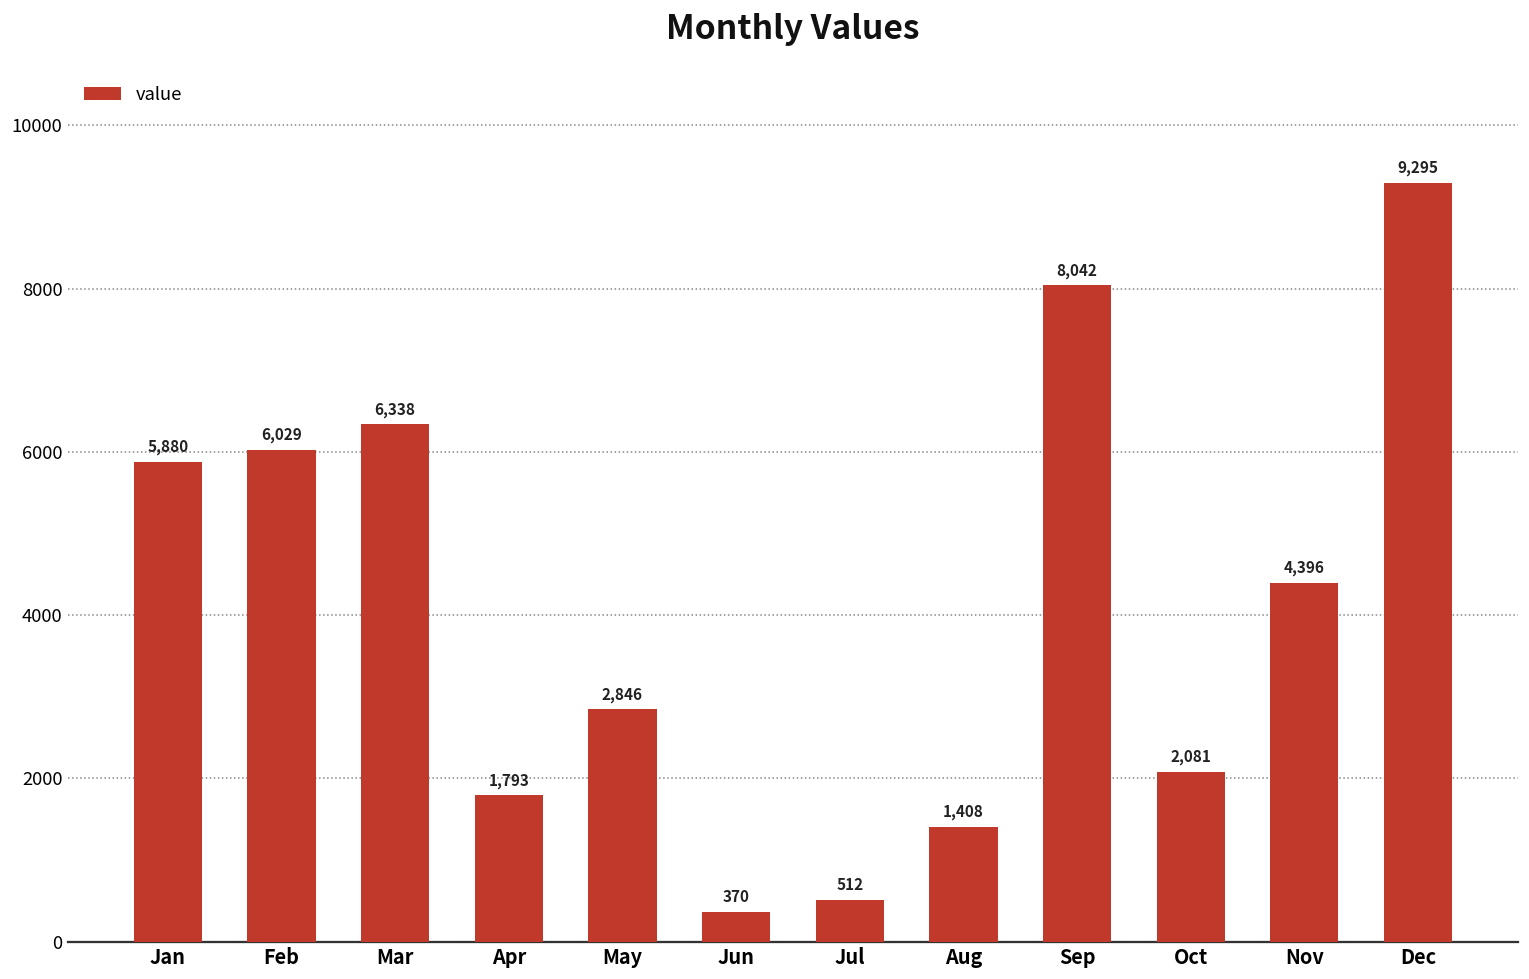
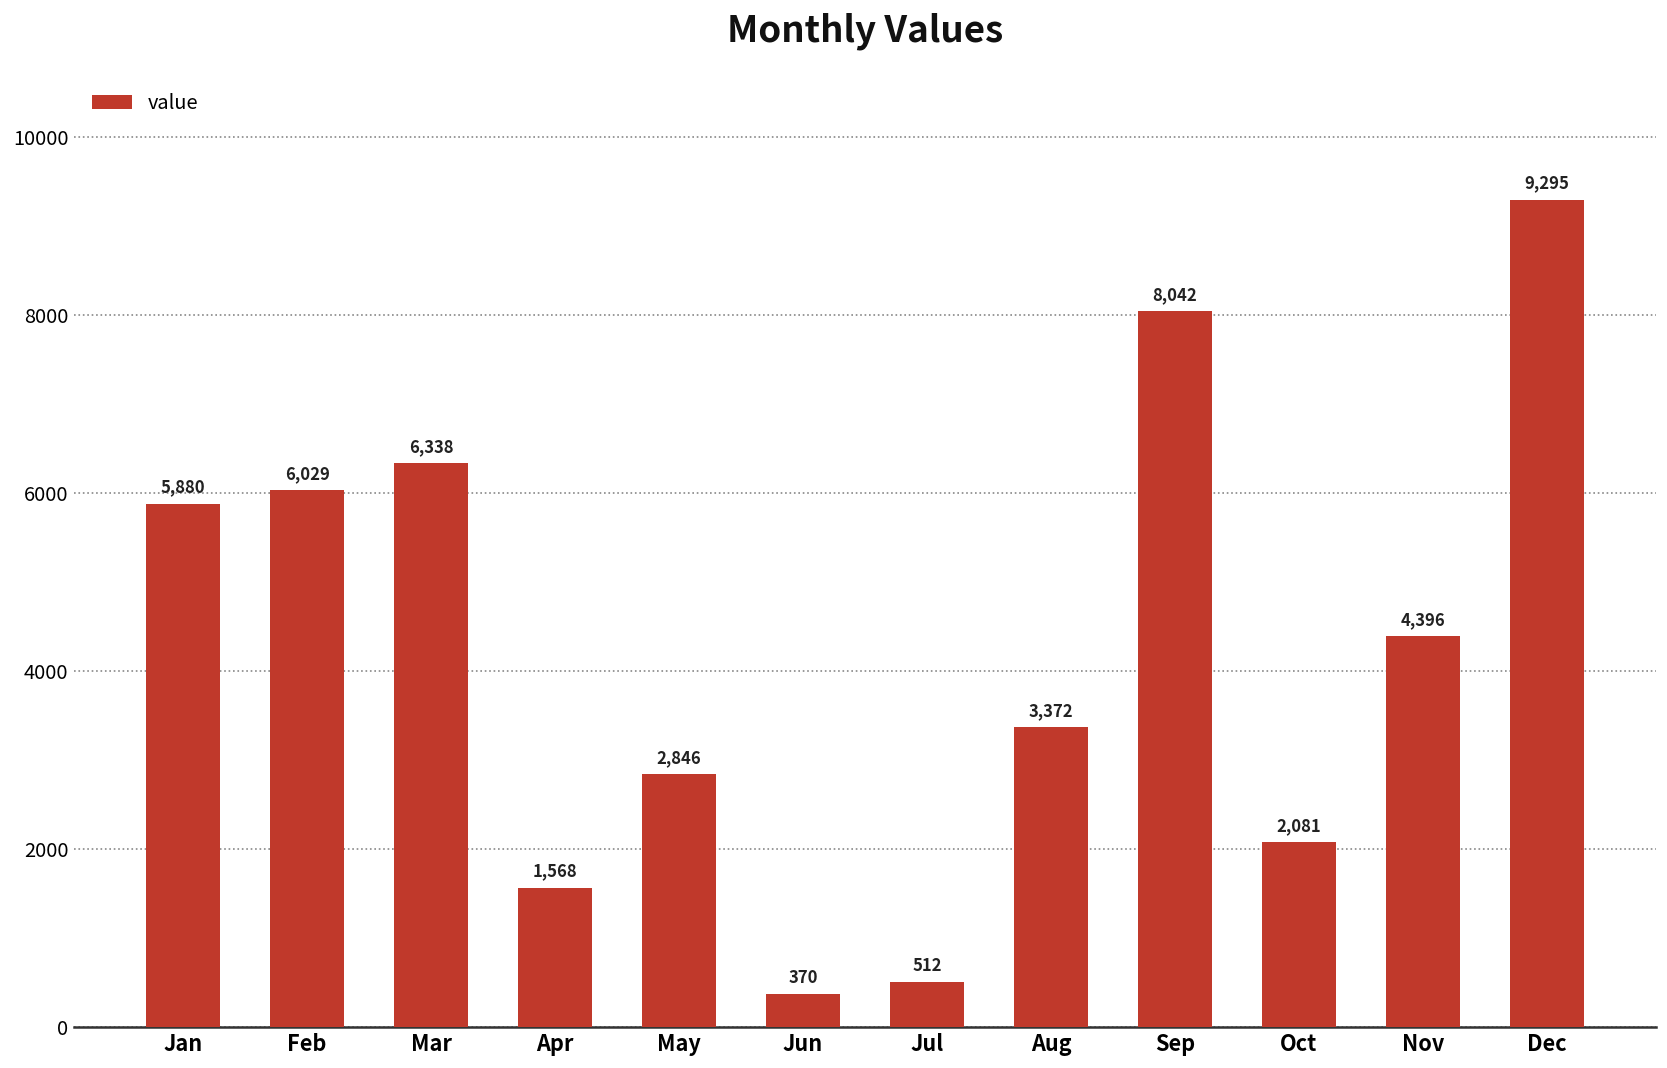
Apr: 1,793 -> 1,568
Aug: 1,408 -> 3,372
